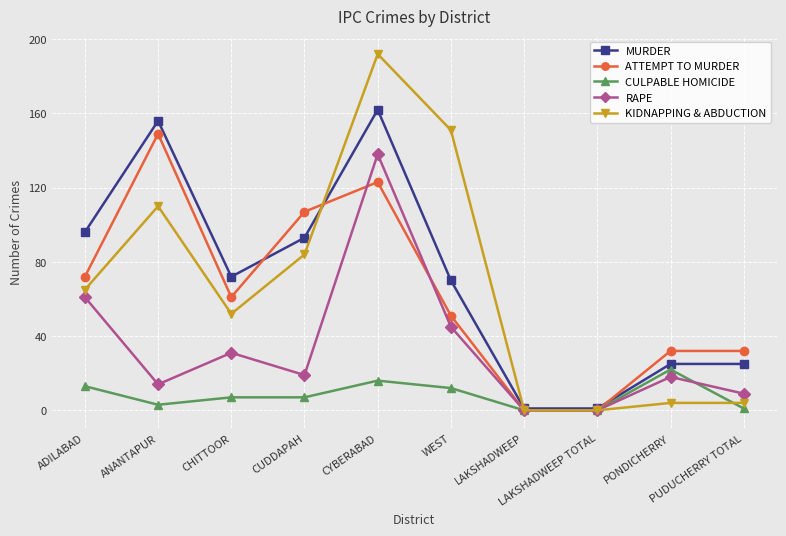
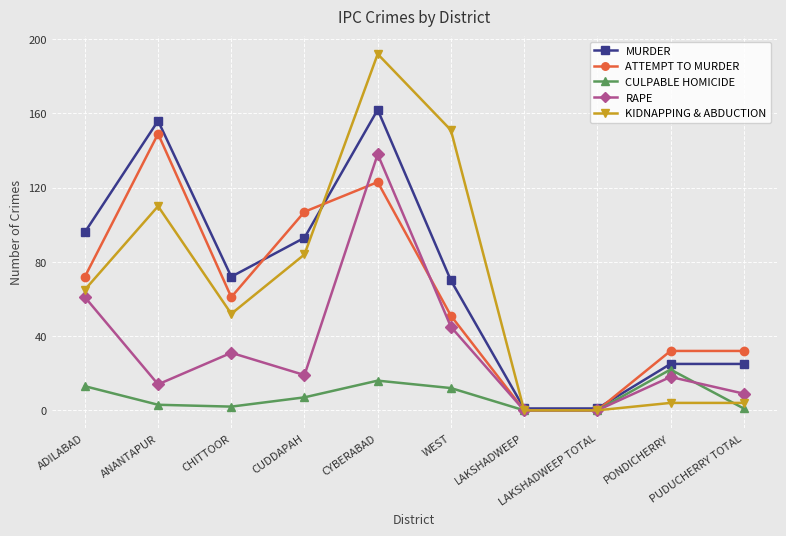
CULPABLE HOMICIDE, CHITTOOR: 7 -> 2
